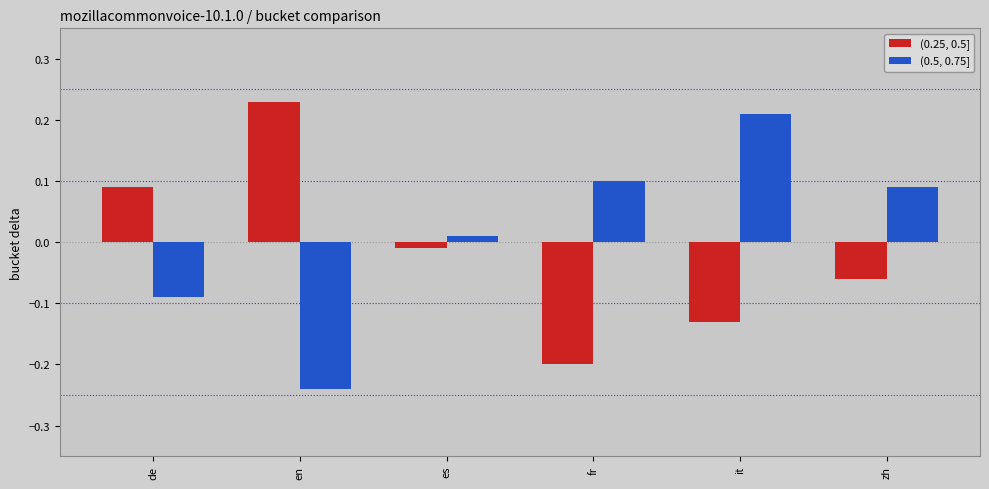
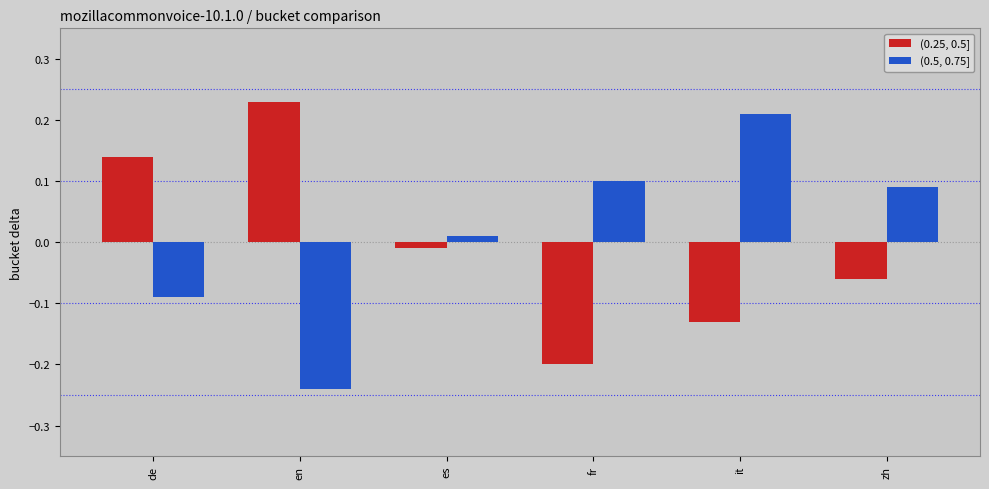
(0.25, 0.5], de: 0.09 -> 0.14
